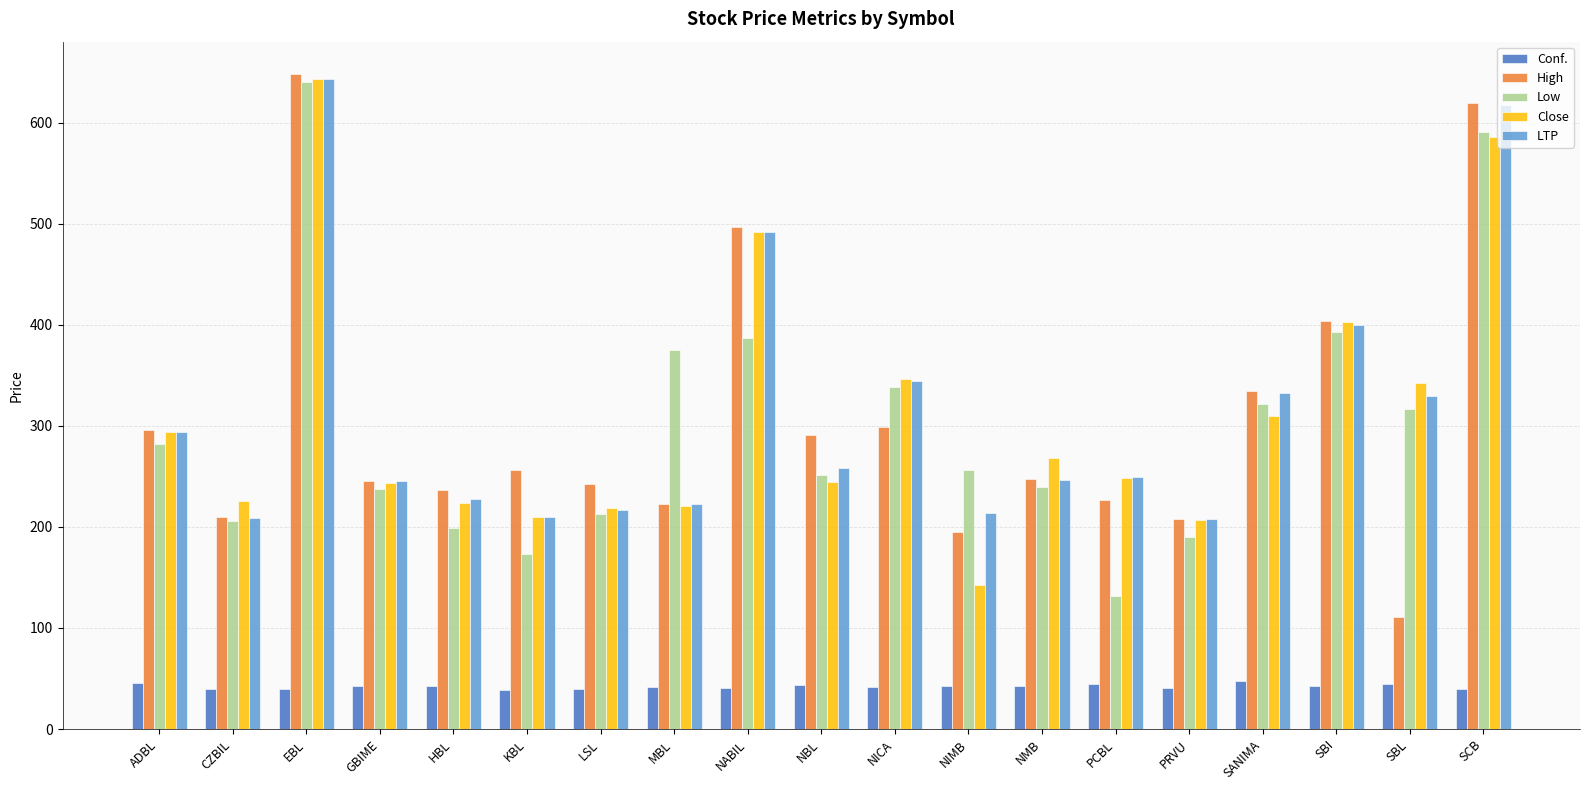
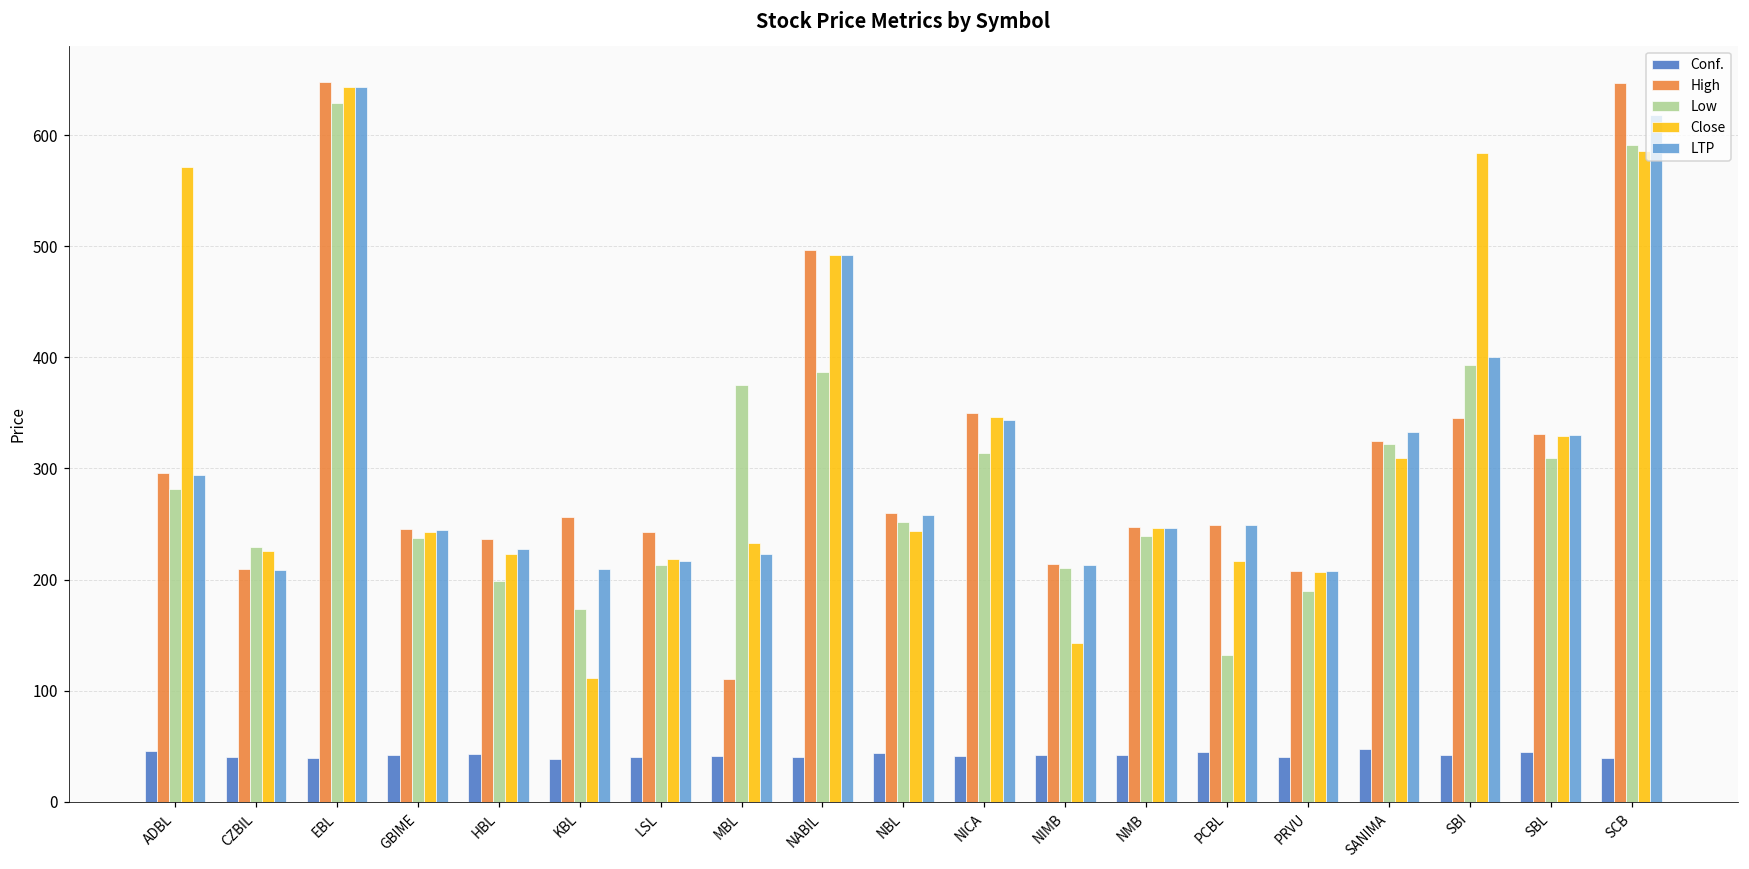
Close, ADBL: 294 -> 571
Low, CZBIL: 206 -> 229
Low, EBL: 640 -> 629
Close, KBL: 210 -> 111
High, MBL: 223 -> 110
Close, MBL: 221 -> 233
High, NBL: 291 -> 260
High, NICA: 299 -> 350
Low, NICA: 338 -> 314
High, NIMB: 195 -> 214
Low, NIMB: 257 -> 211
Close, NMB: 268 -> 247
High, PCBL: 227 -> 249
Close, PCBL: 248 -> 217
High, SANIMA: 335 -> 325
High, SBI: 404 -> 345
Close, SBI: 403 -> 584
High, SBL: 111 -> 331
Low, SBL: 317 -> 309
Close, SBL: 342 -> 329
High, SCB: 620 -> 647
